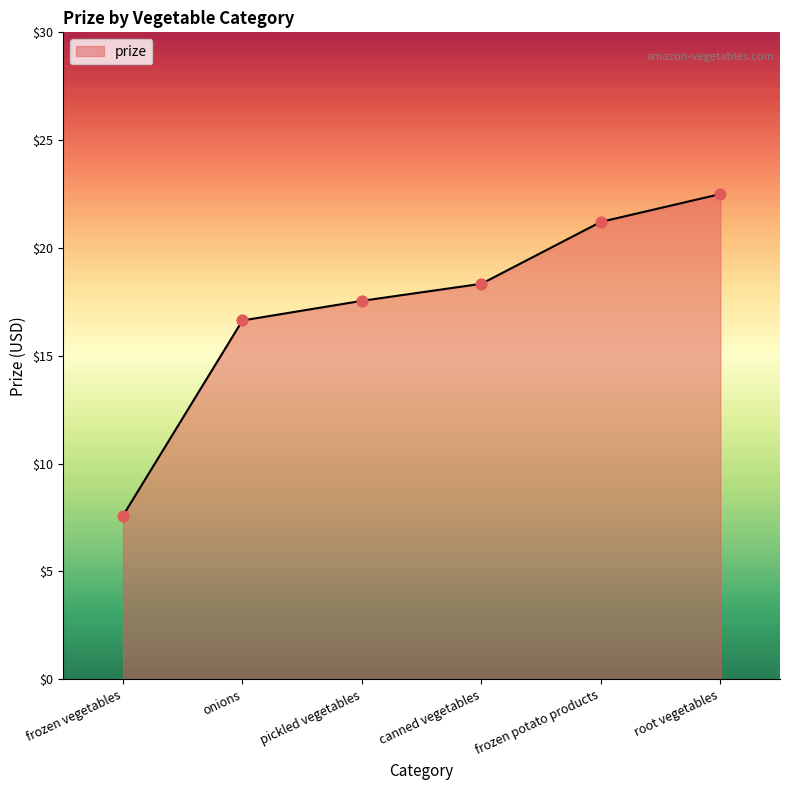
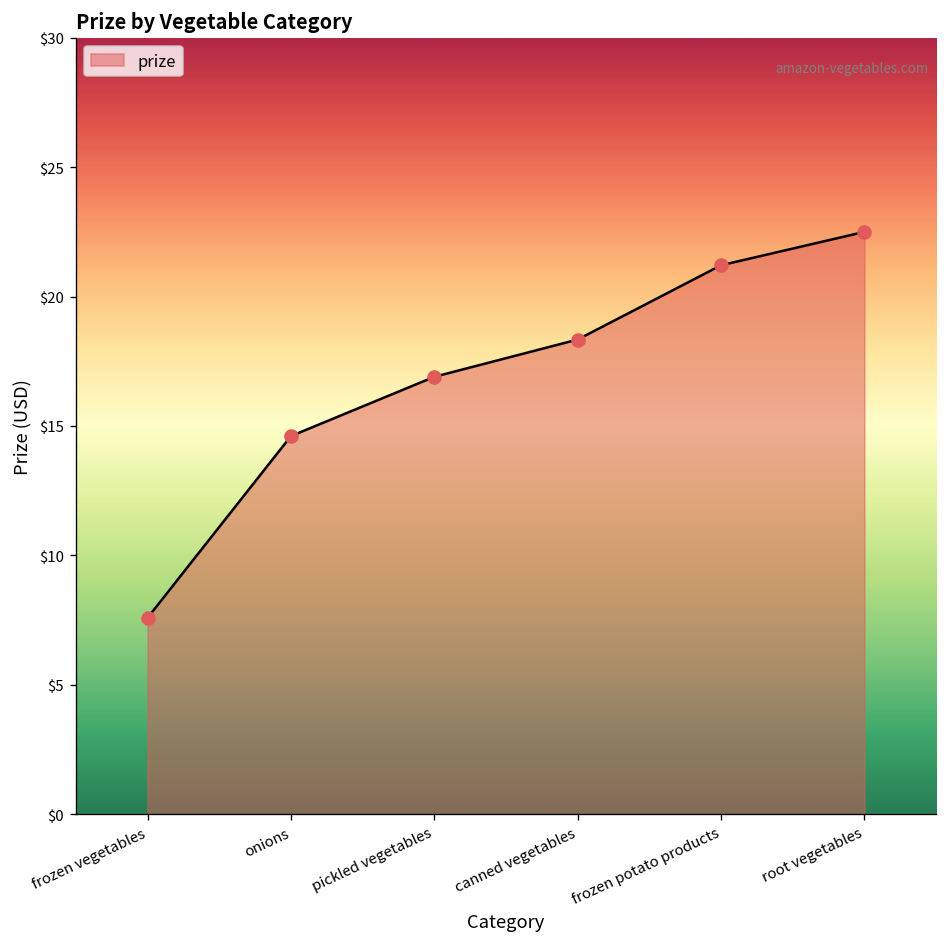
onions: $16.6 -> $14.6
pickled vegetables: $17.6 -> $16.9
